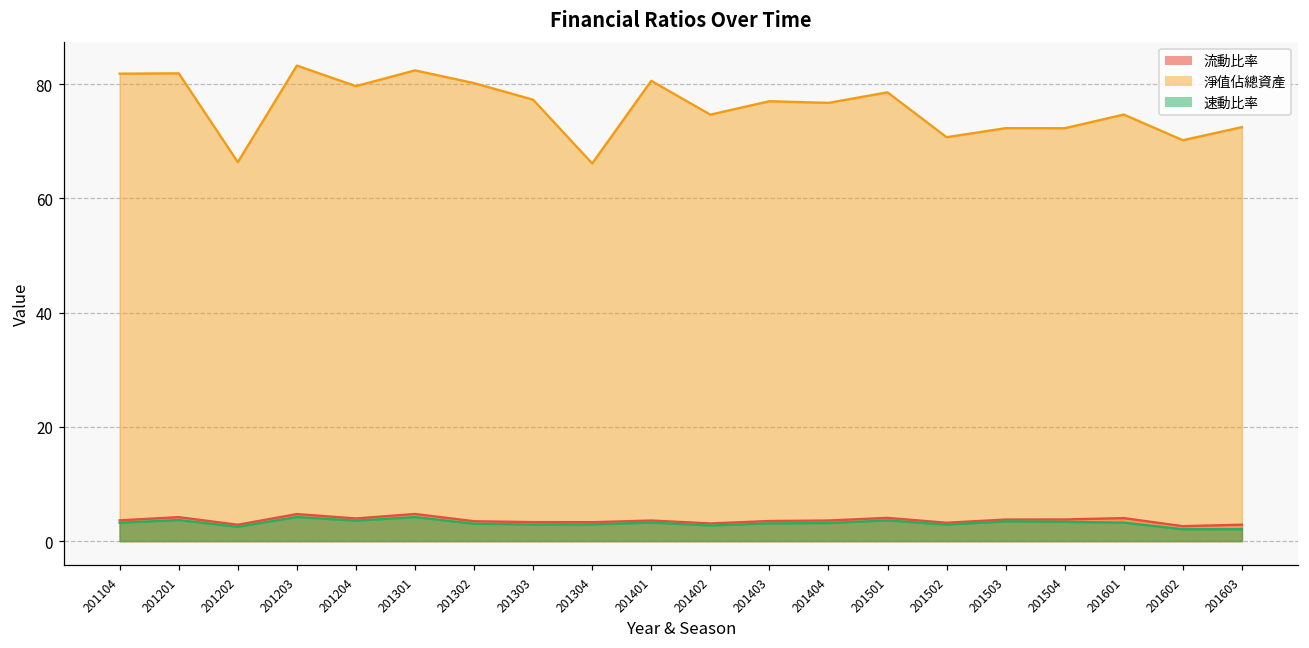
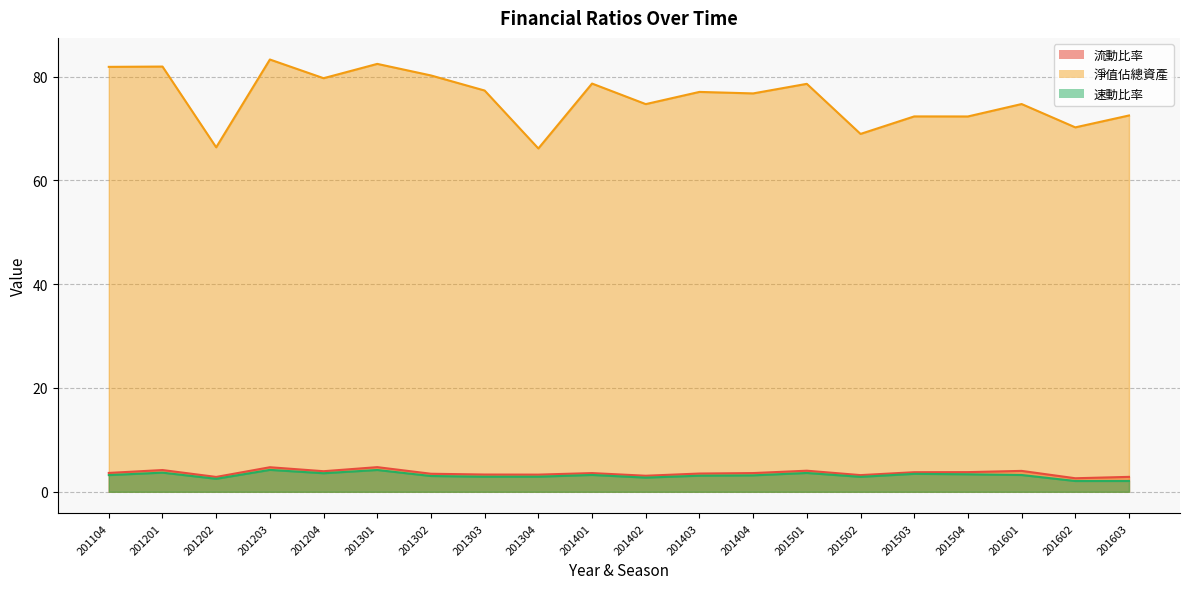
淨值佔總資產, 201401: 81 -> 79
淨值佔總資產, 201502: 71 -> 69
